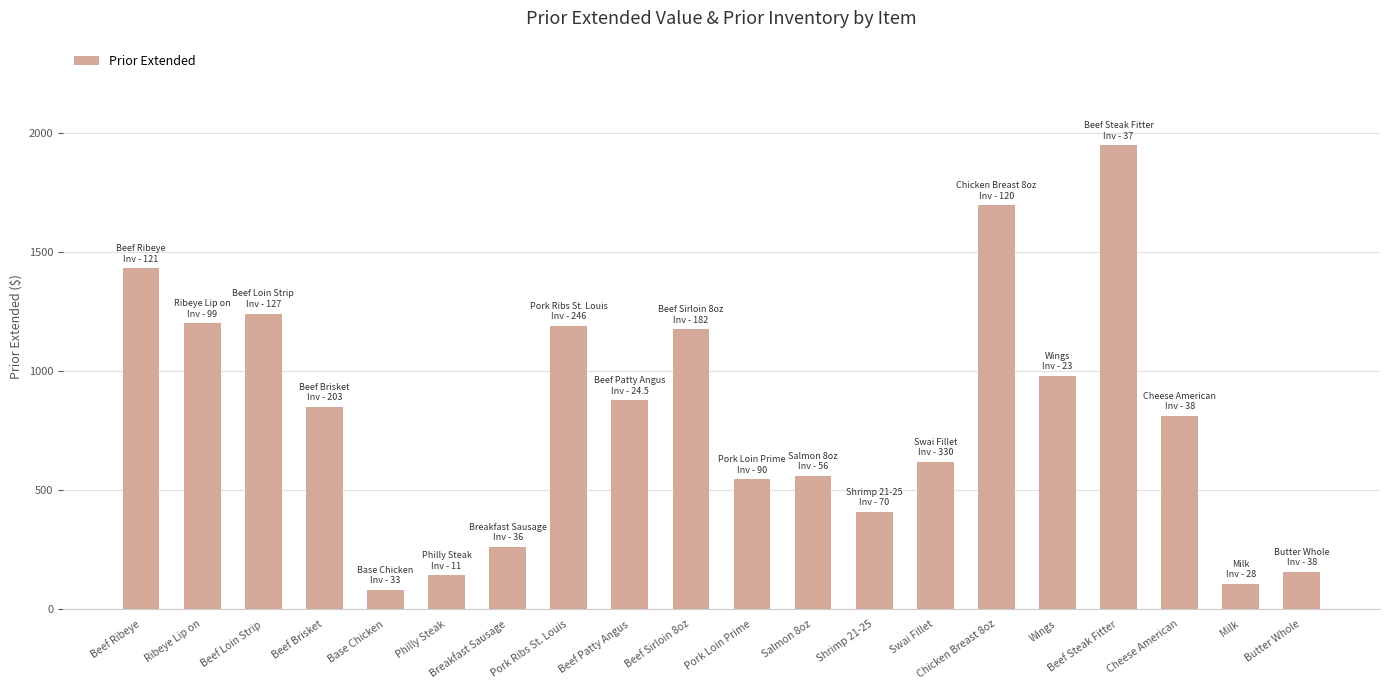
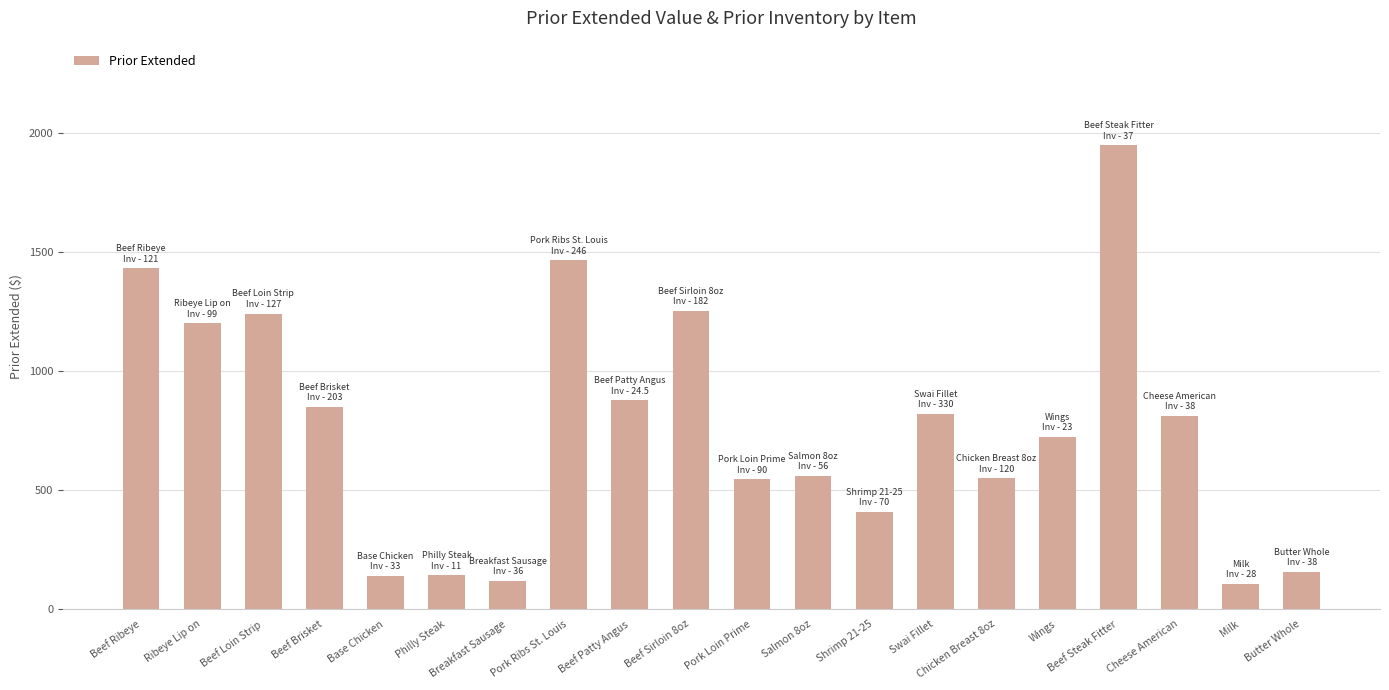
Base Chicken: 80 -> 140
Breakfast Sausage: 260 -> 120
Pork Ribs St. Louis: 1190 -> 1460
Beef Sirloin 8oz: 1170 -> 1250
Swai Fillet: 620 -> 820
Chicken Breast 8oz: 1700 -> 550
Wings: 980 -> 720
